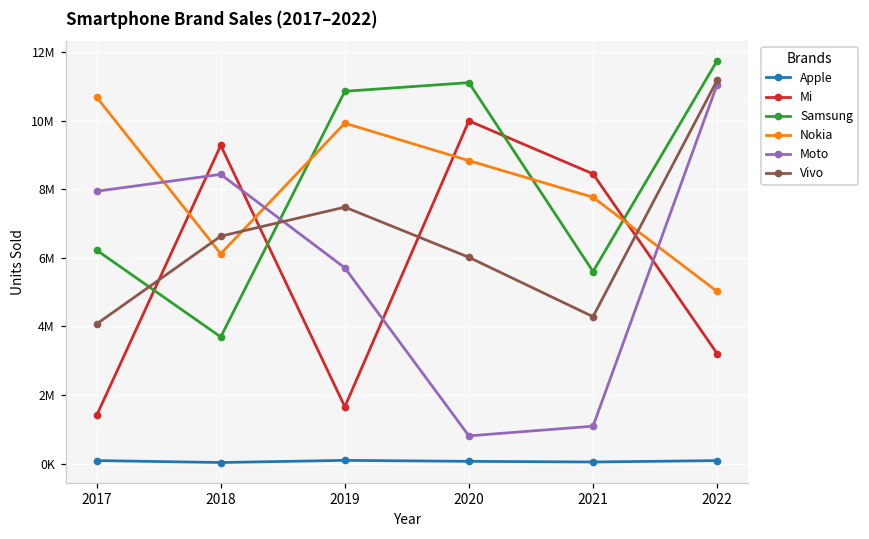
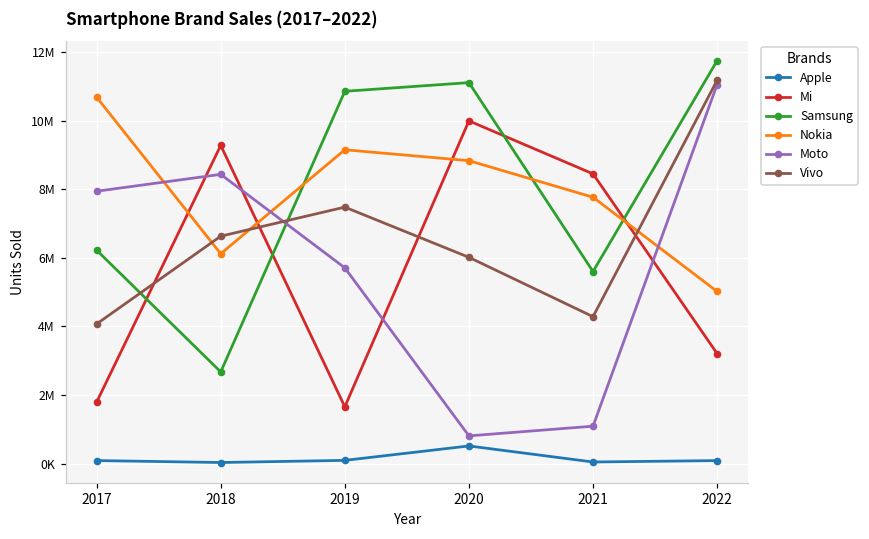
Mi, 2017: 1400000 -> 1800000
Samsung, 2018: 3700000 -> 2700000
Nokia, 2019: 9900000 -> 9200000
Apple, 2020: 100000 -> 500000
